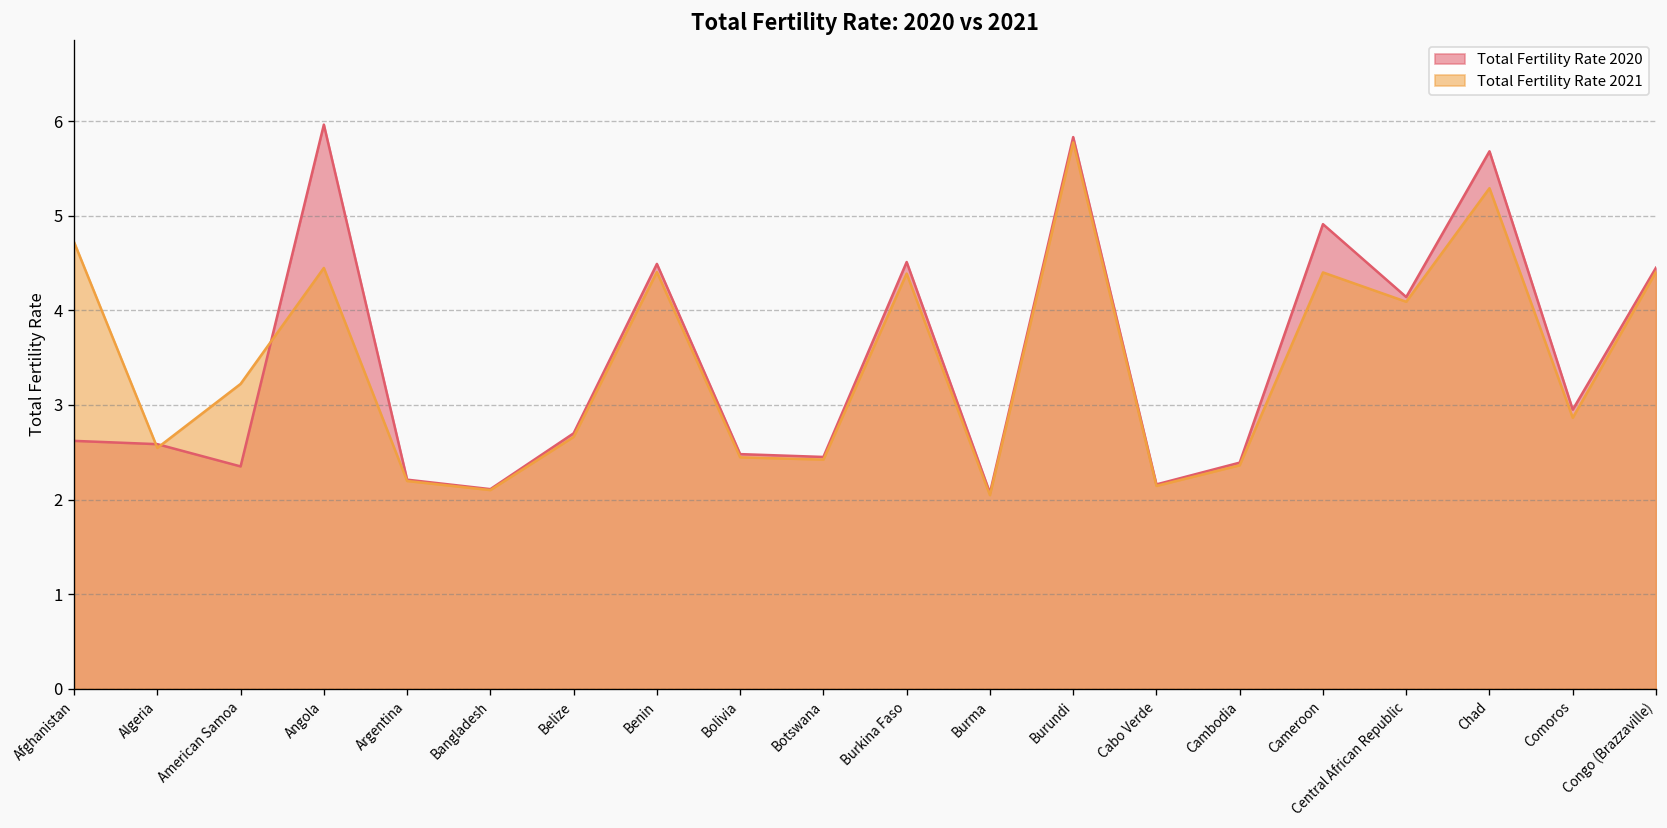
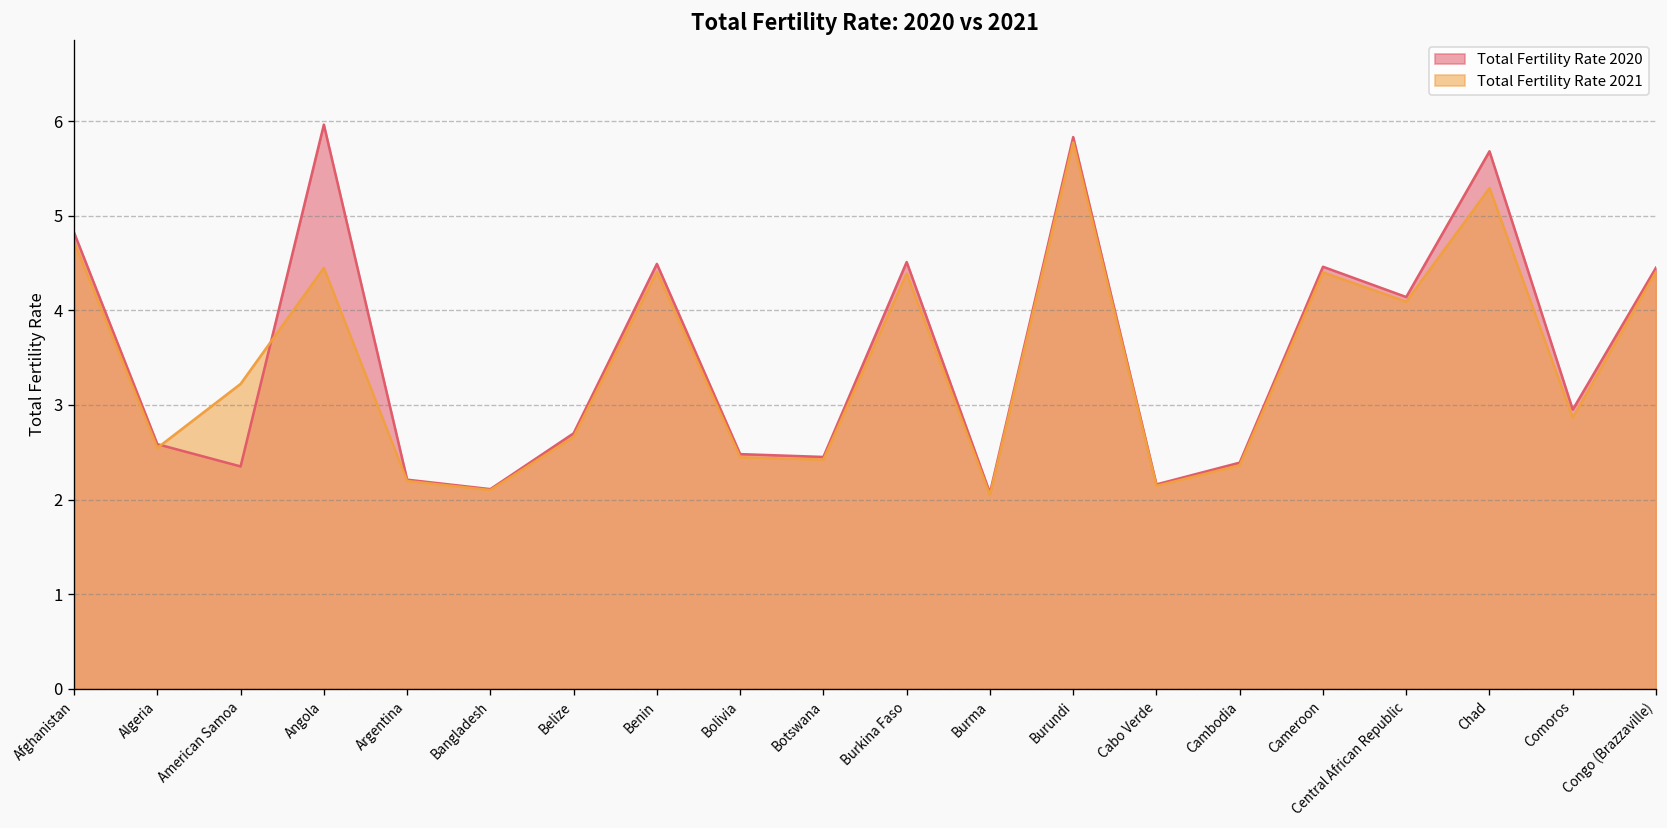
Total Fertility Rate 2020, Afghanistan: 2.6 -> 4.8
Total Fertility Rate 2020, Cameroon: 4.9 -> 4.5
